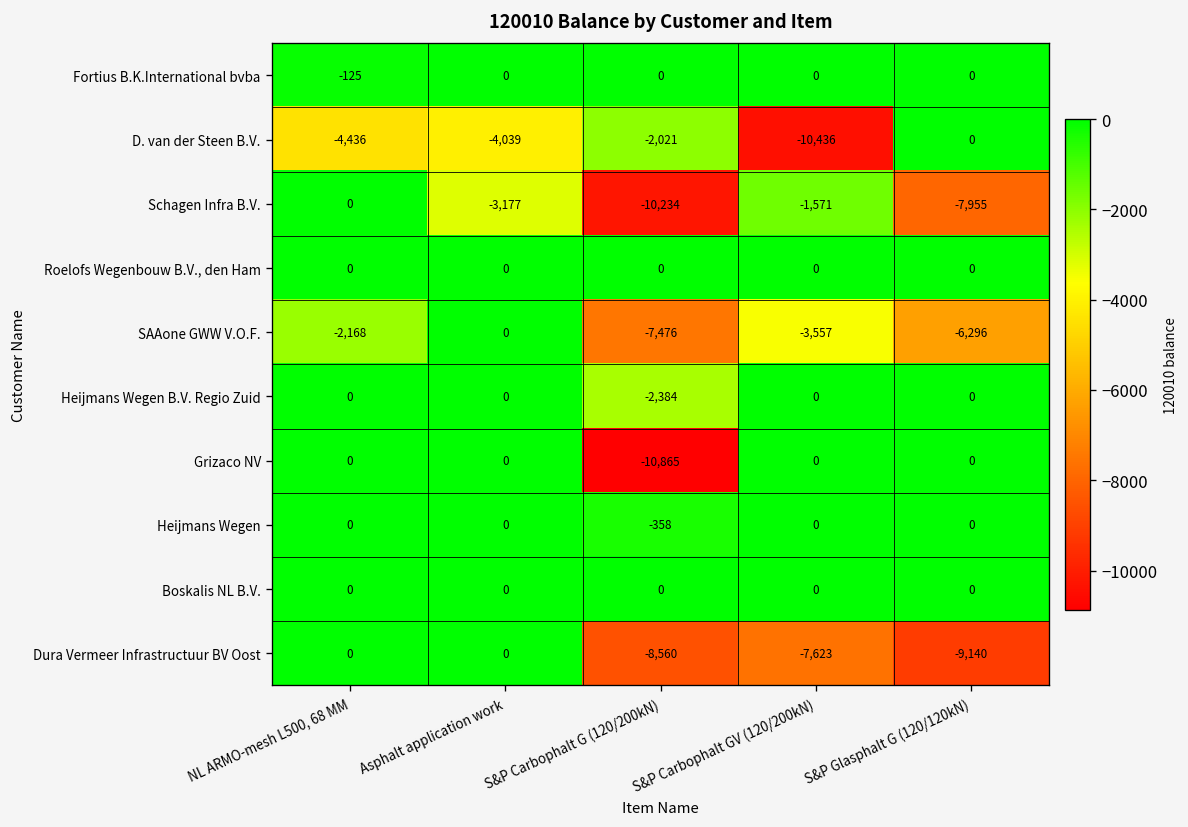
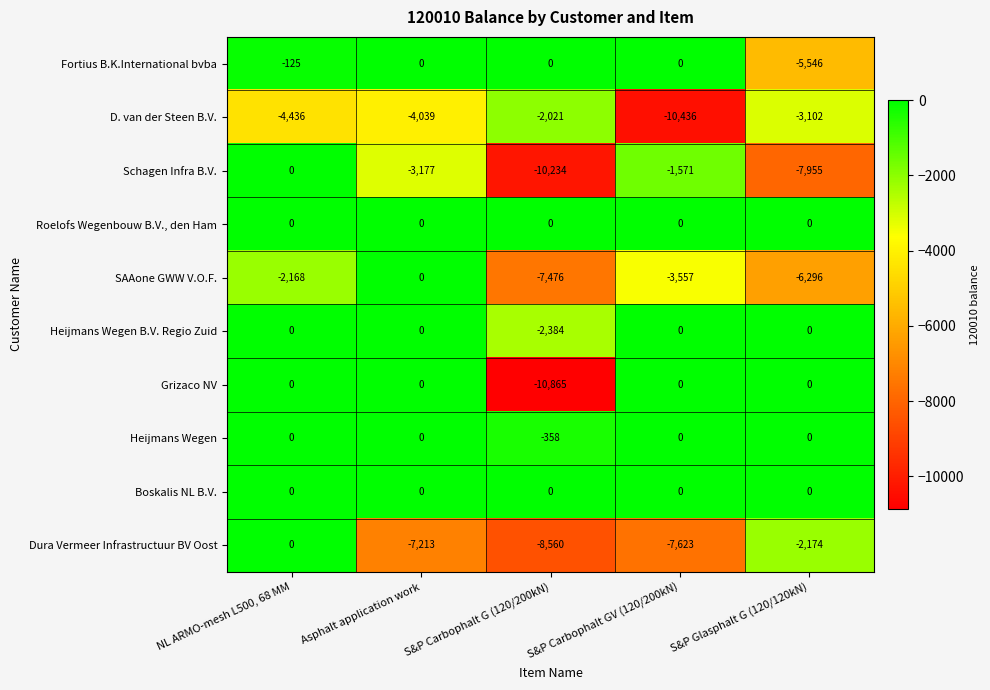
Fortius B.K.International bvba, S&P Glasphalt G (120/120kN): 0 -> -5,546
D. van der Steen B.V., S&P Glasphalt G (120/120kN): 0 -> -3,102
Dura Vermeer Infrastructuur BV Oost, Asphalt application work: 0 -> -7,213
Dura Vermeer Infrastructuur BV Oost, S&P Glasphalt G (120/120kN): -9,140 -> -2,174
